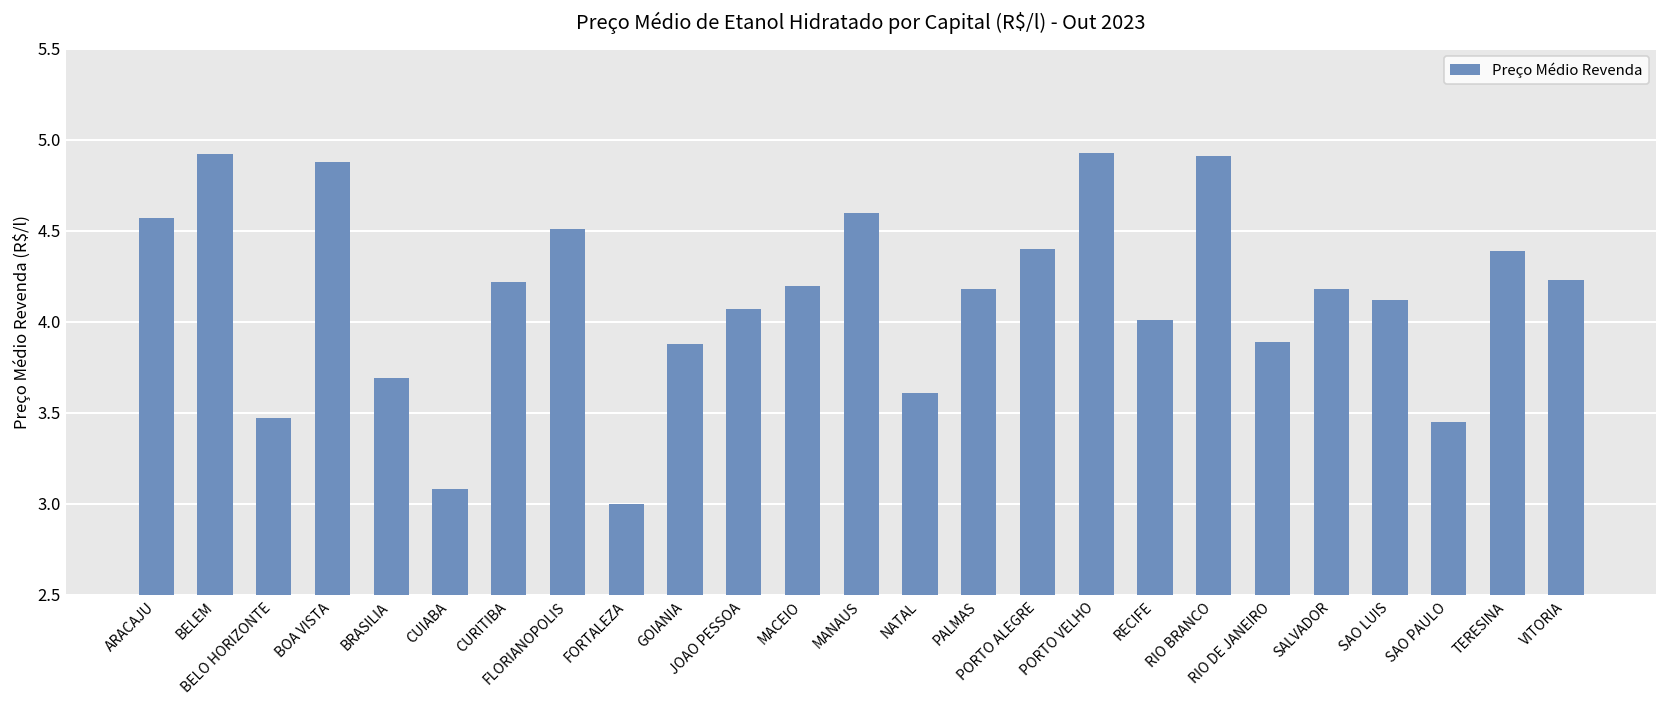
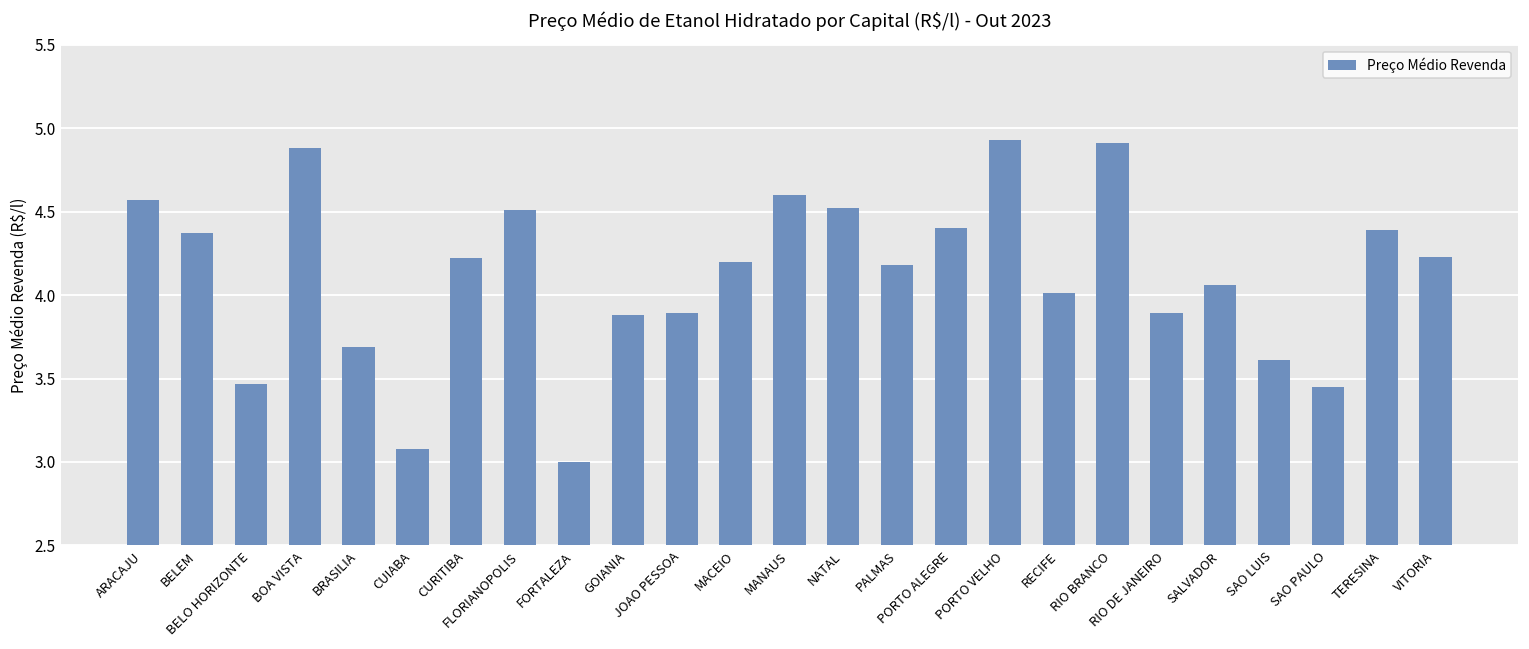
BELEM: 4.92 -> 4.37
JOAO PESSOA: 4.07 -> 3.89
NATAL: 3.61 -> 4.52
SALVADOR: 4.18 -> 4.06
SAO LUIS: 4.12 -> 3.61
